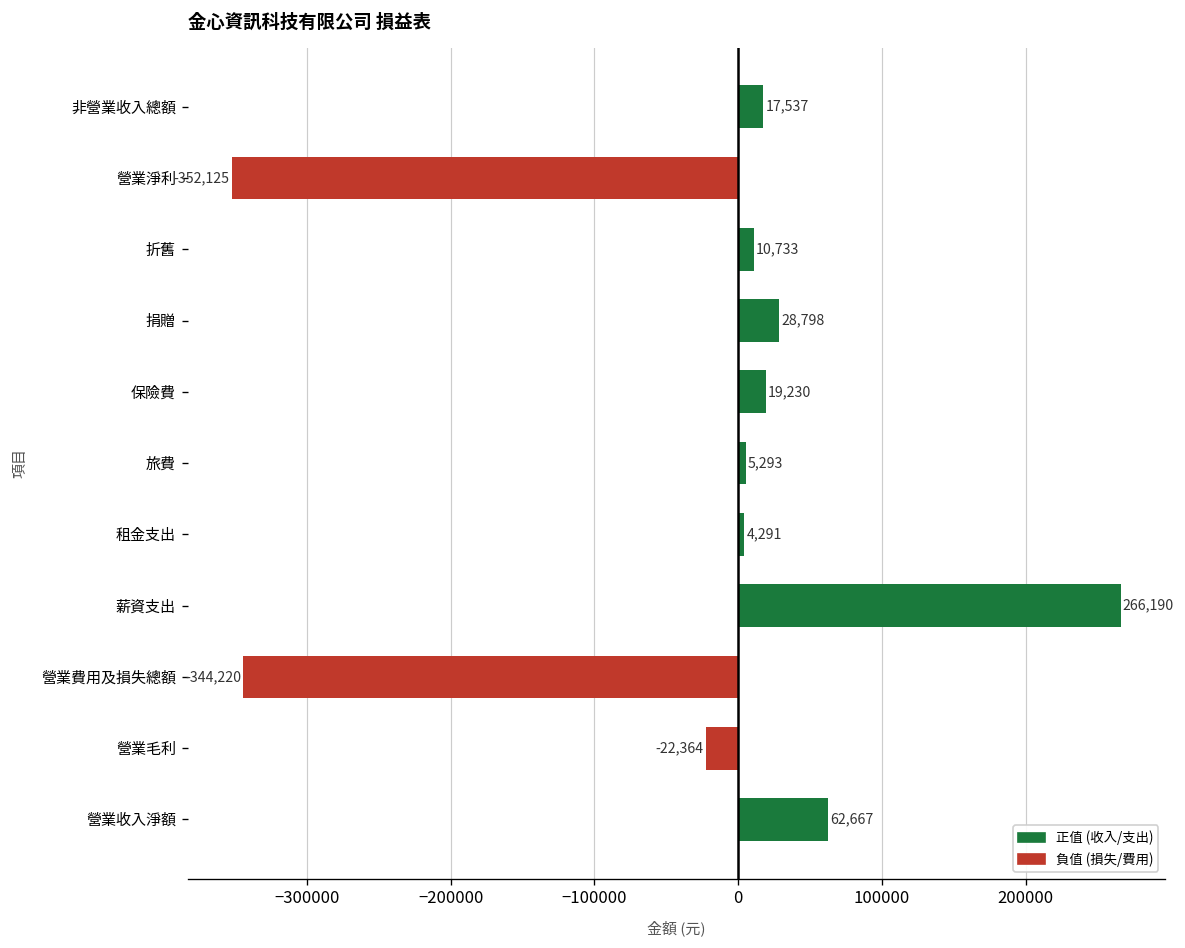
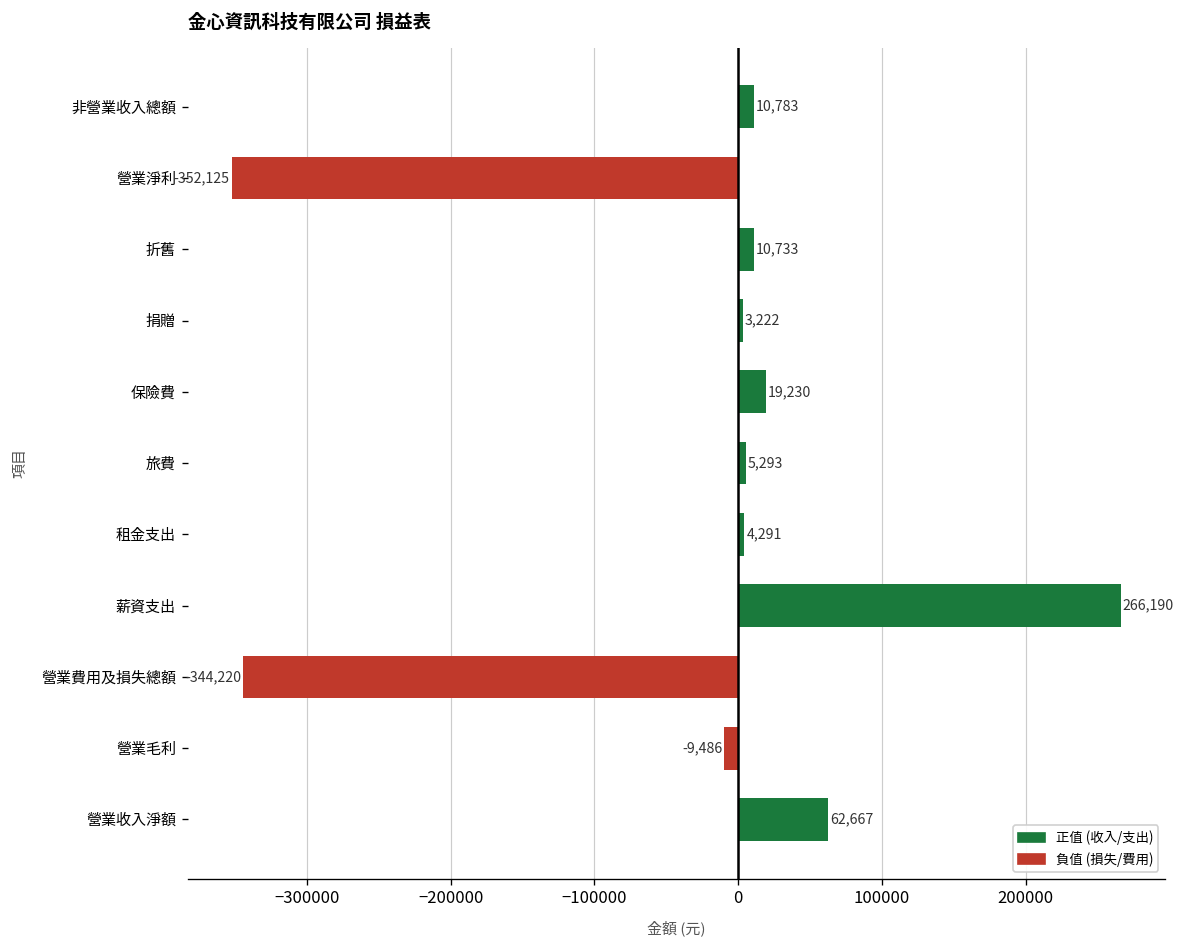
非營業收入總額: 17,537 -> 10,783
捐贈: 28,798 -> 3,222
營業毛利: -22,364 -> -9,486
